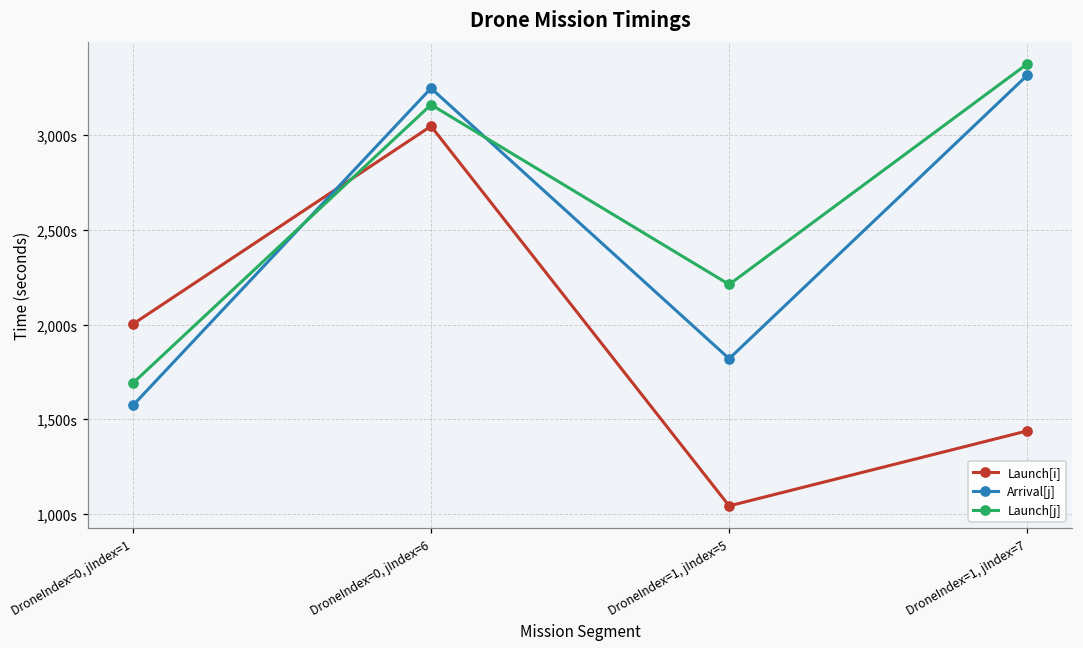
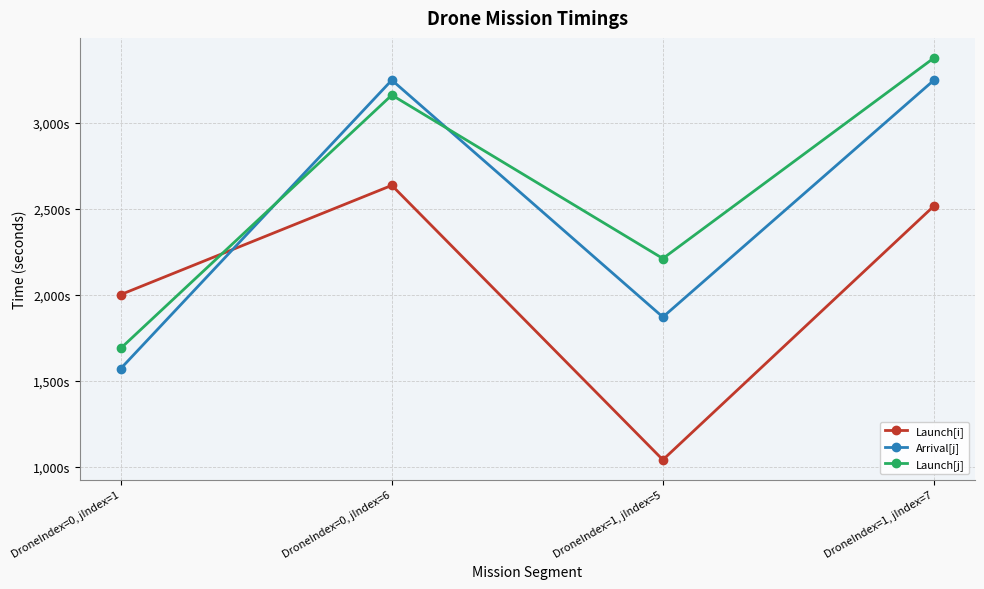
Launch[i], DroneIndex=0, jIndex=6: 3,050s -> 2,640s
Arrival[j], DroneIndex=1, jIndex=5: 1,820s -> 1,870s
Launch[i], DroneIndex=1, jIndex=7: 1,440s -> 2,520s
Arrival[j], DroneIndex=1, jIndex=7: 3,320s -> 3,250s
